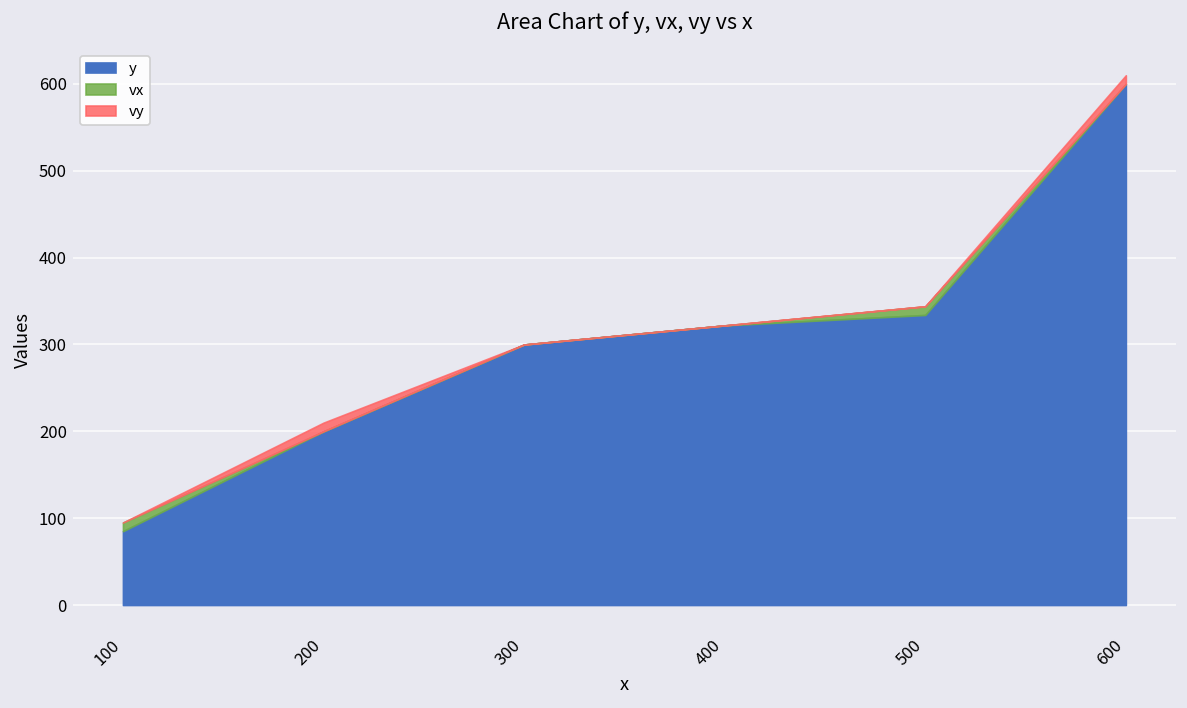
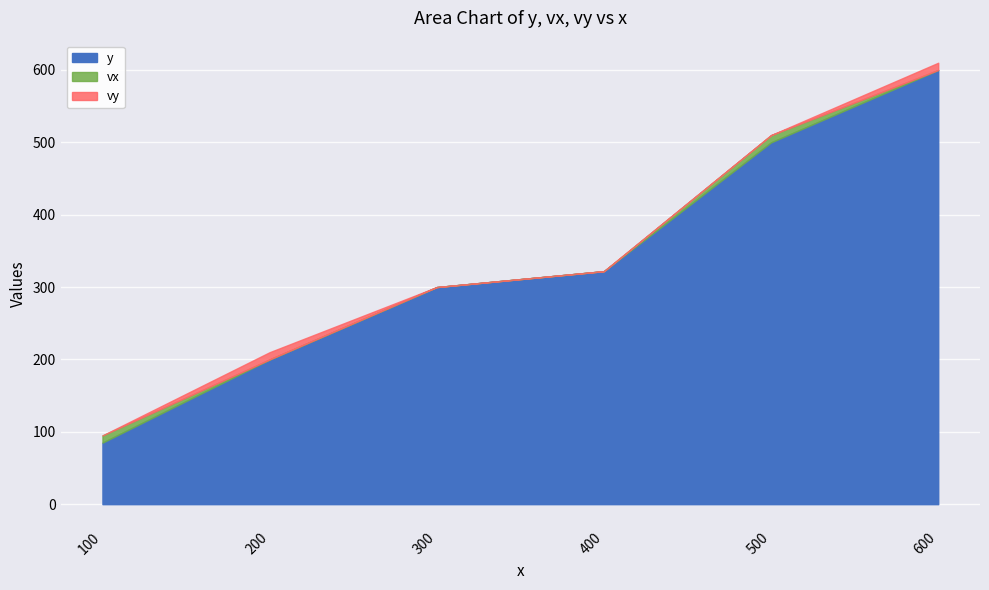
y, 500: 330 -> 500
